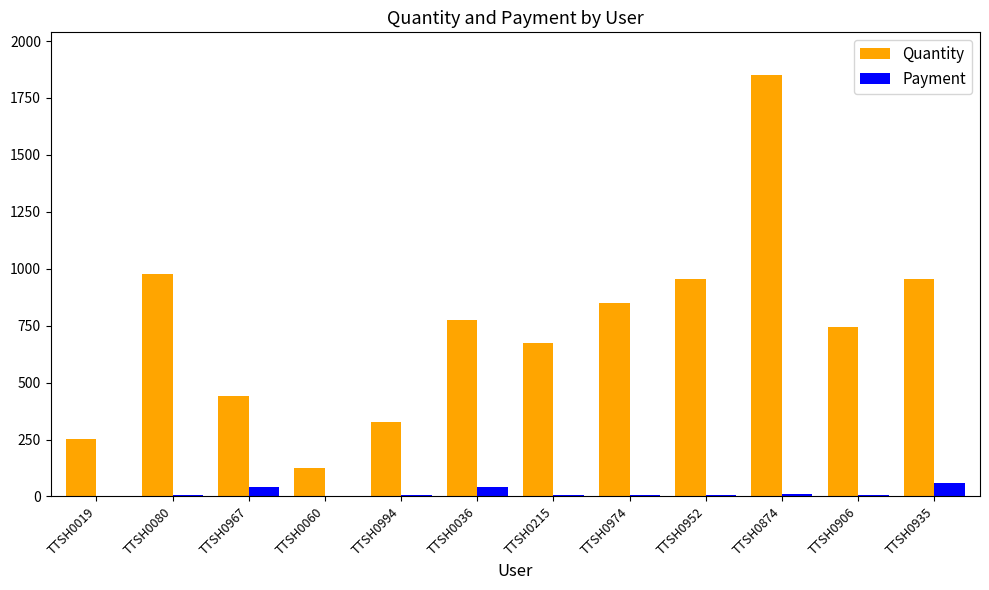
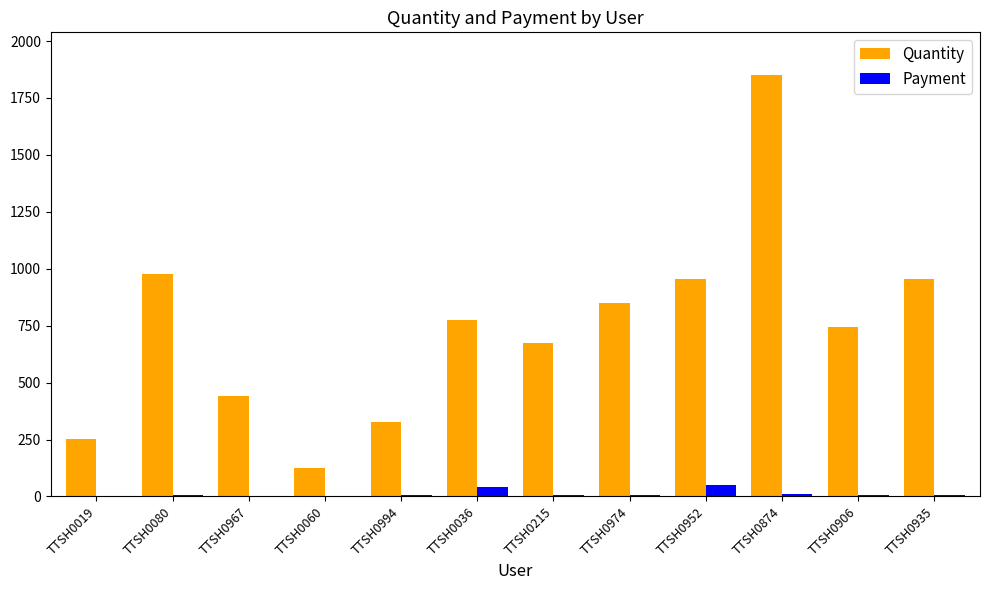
Payment, TTSH0967: 40 -> 0
Payment, TTSH0952: 10 -> 50
Payment, TTSH0935: 60 -> 10
